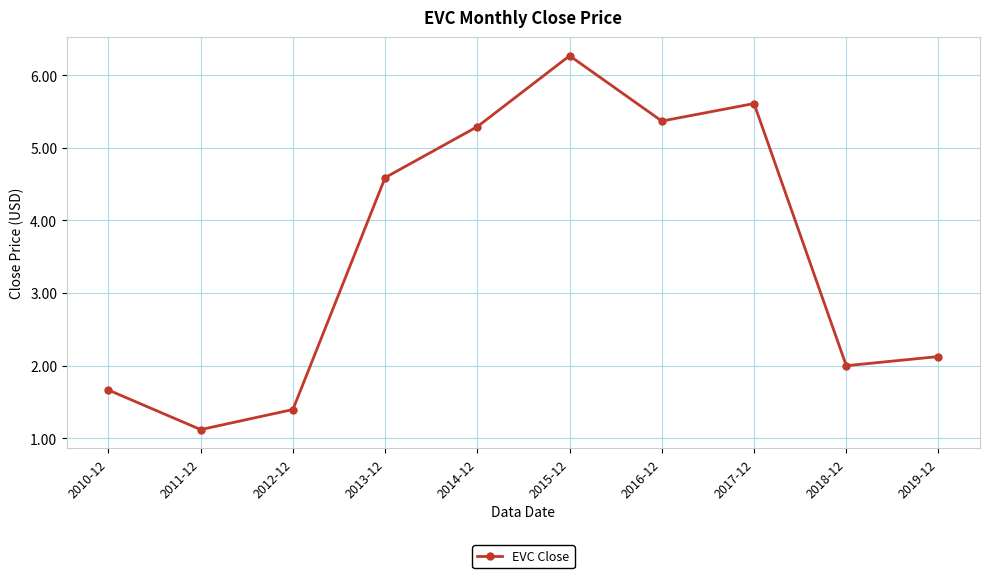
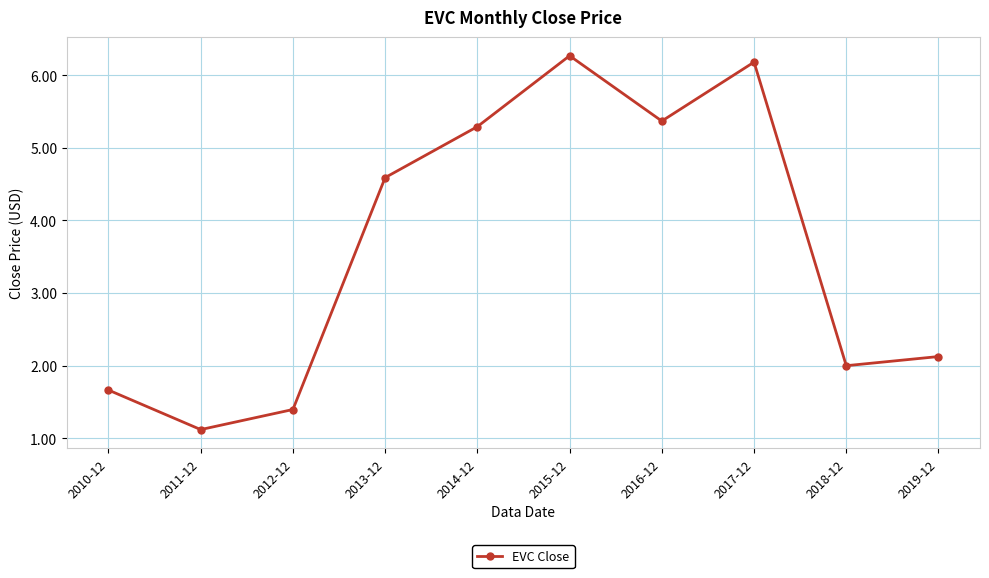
2017-12: 5.6 -> 6.2
